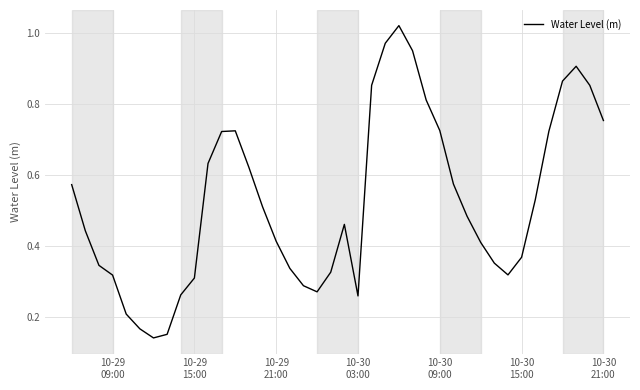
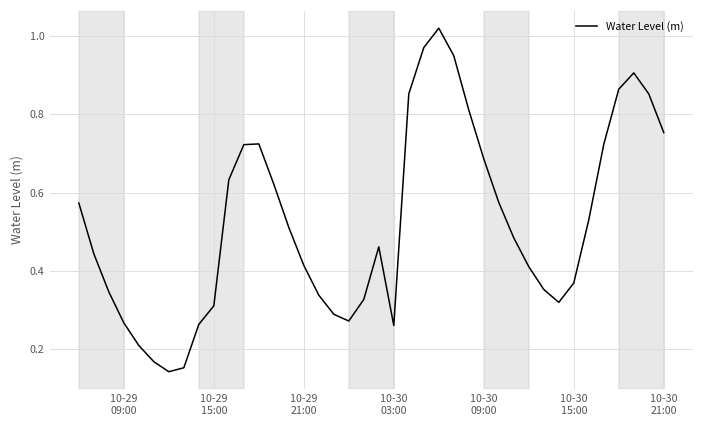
10-29 09:00: 0.32 -> 0.27
10-30 09:00: 0.73 -> 0.69
